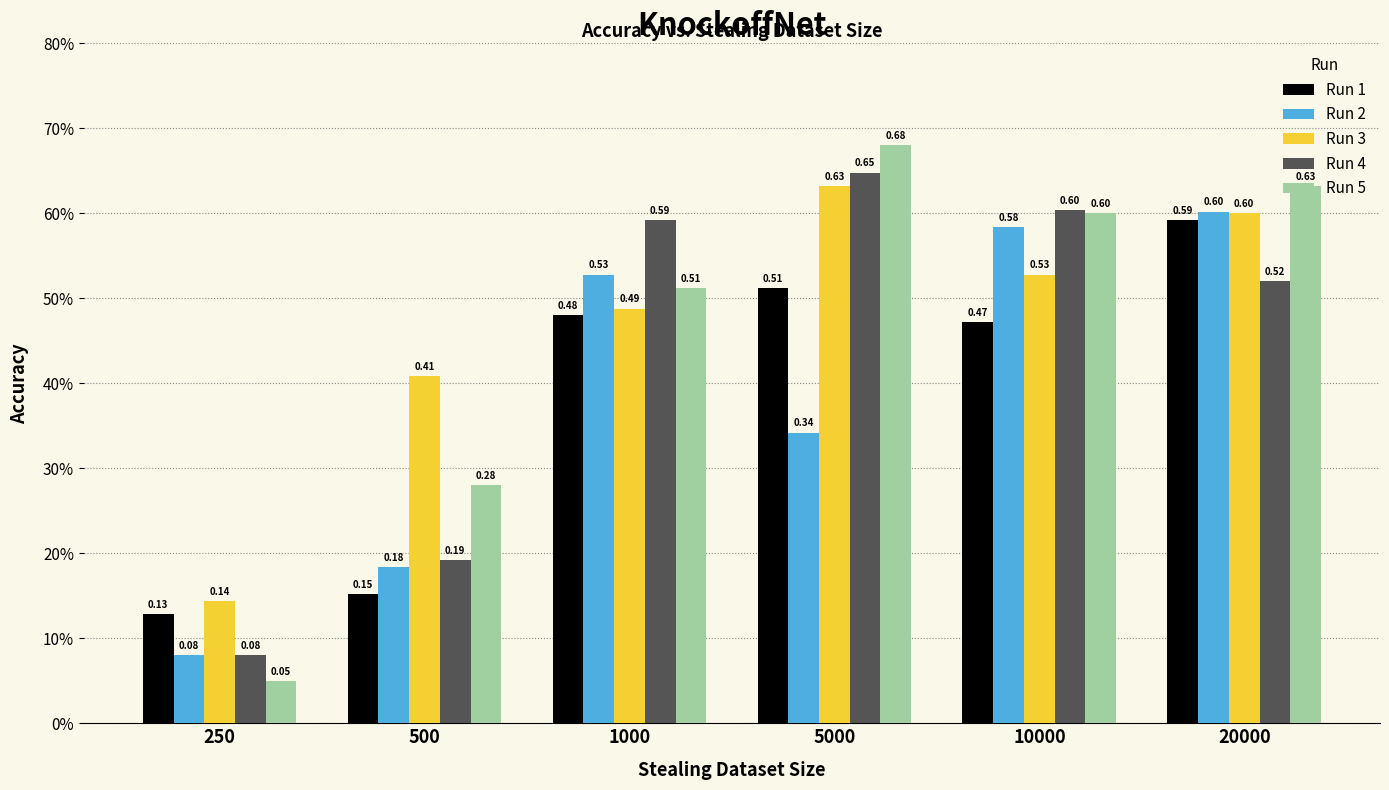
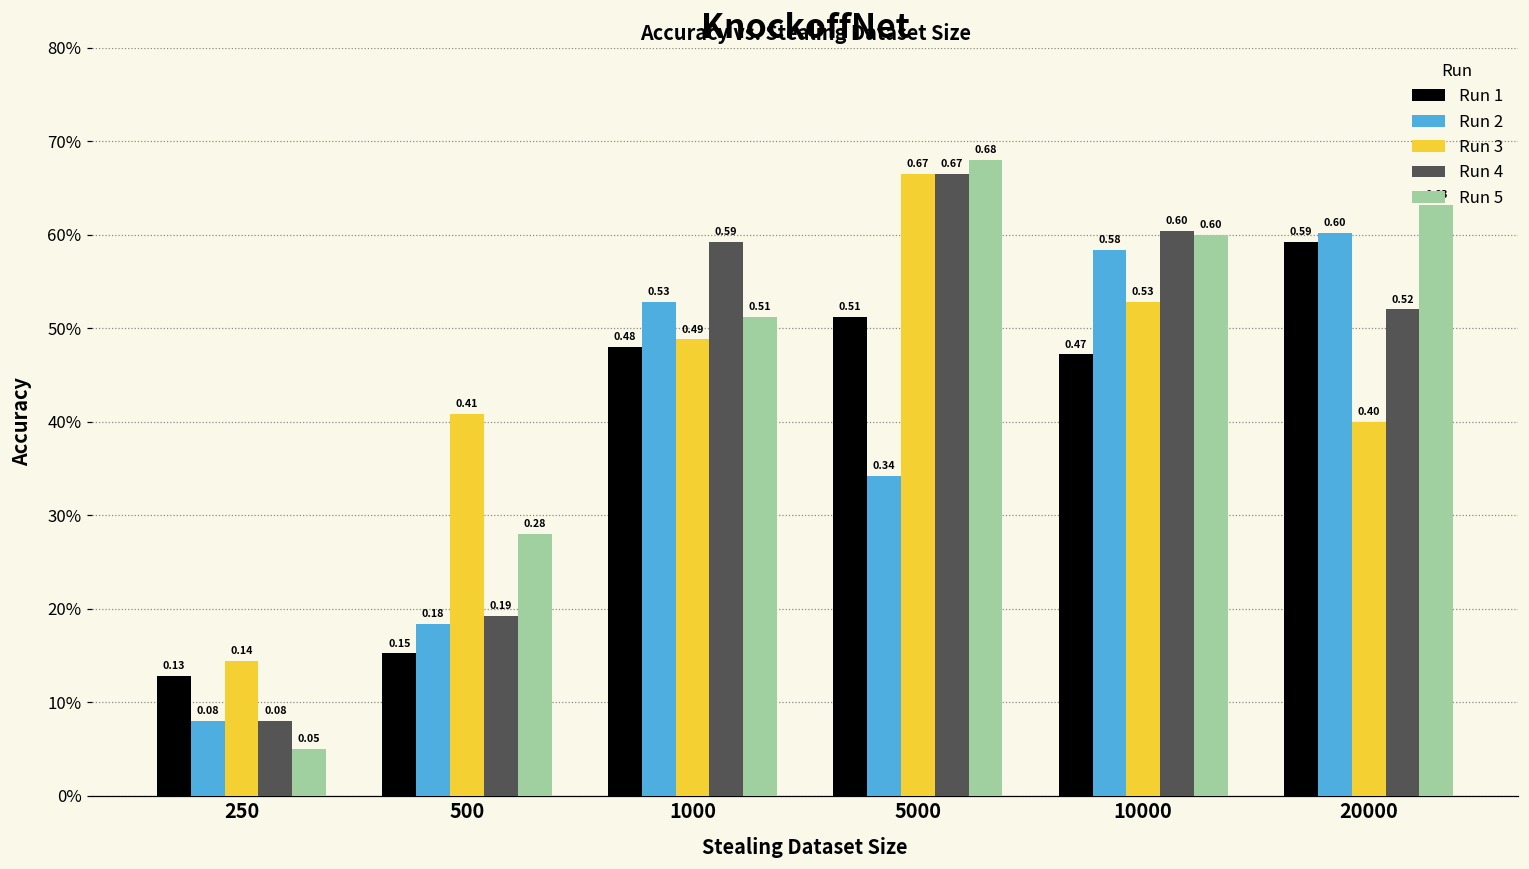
Run 3, 5000: 0.63 -> 0.67
Run 4, 5000: 0.65 -> 0.67
Run 3, 20000: 0.60 -> 0.40
